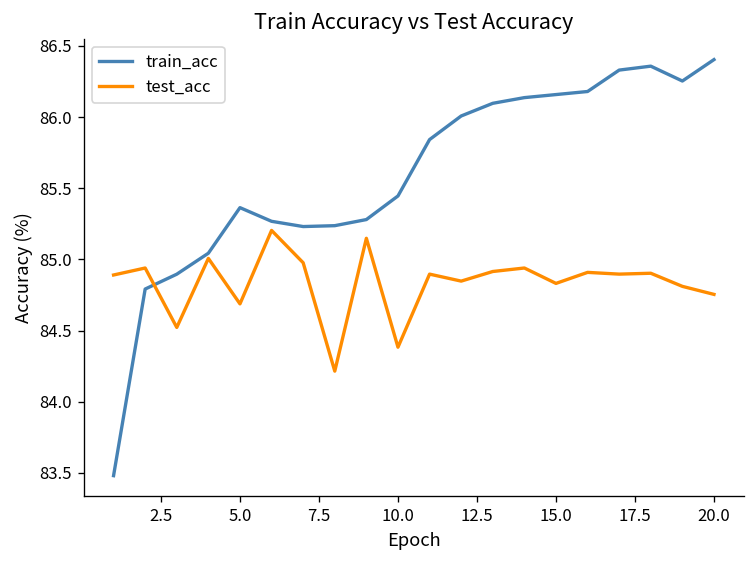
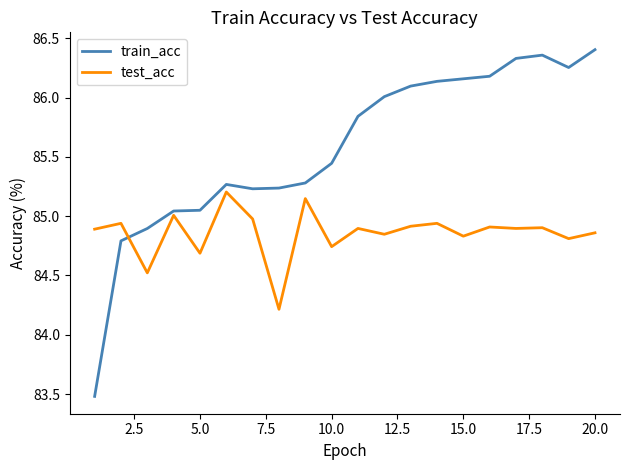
train_acc, 5.0: 85.36 -> 85.05
test_acc, 10.0: 84.38 -> 84.74
test_acc, 20.0: 84.75 -> 84.86
